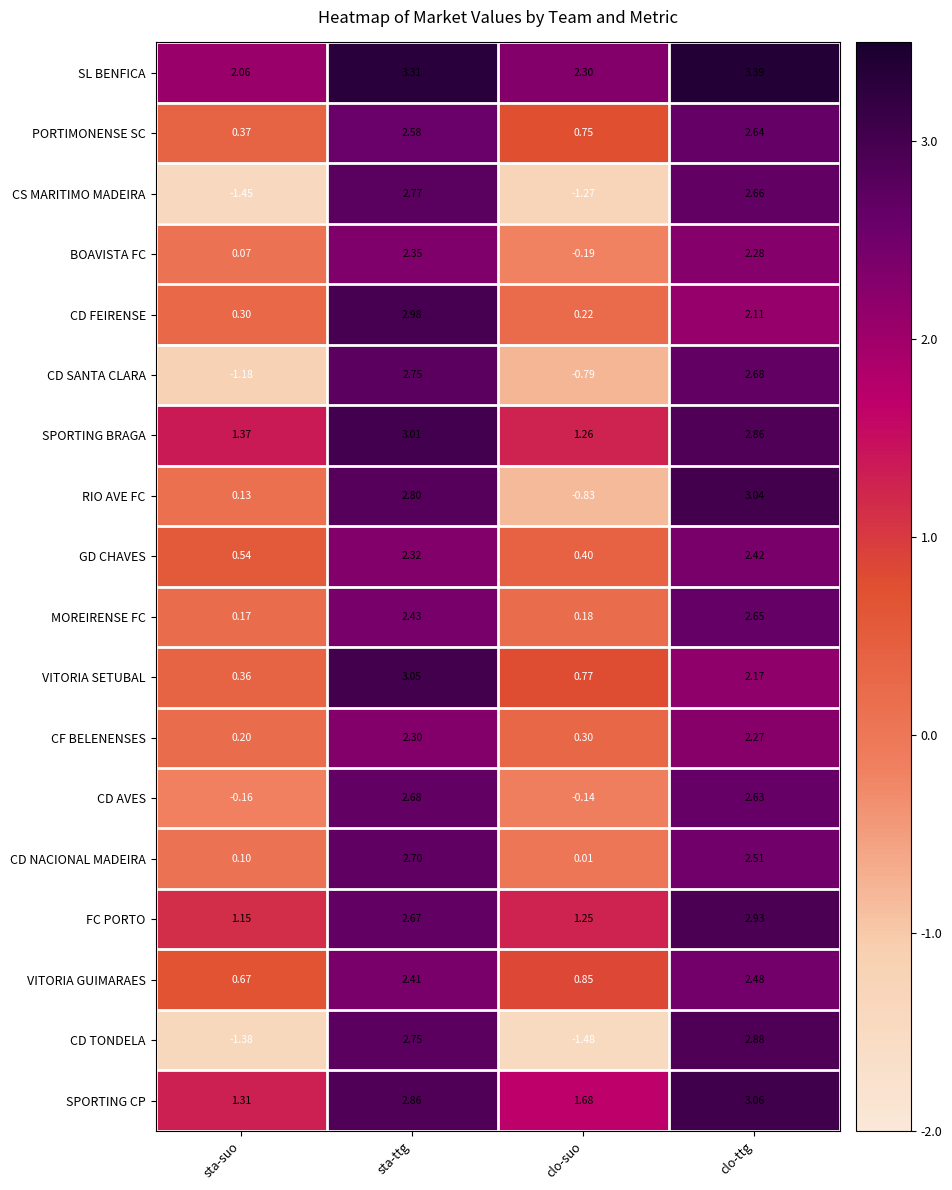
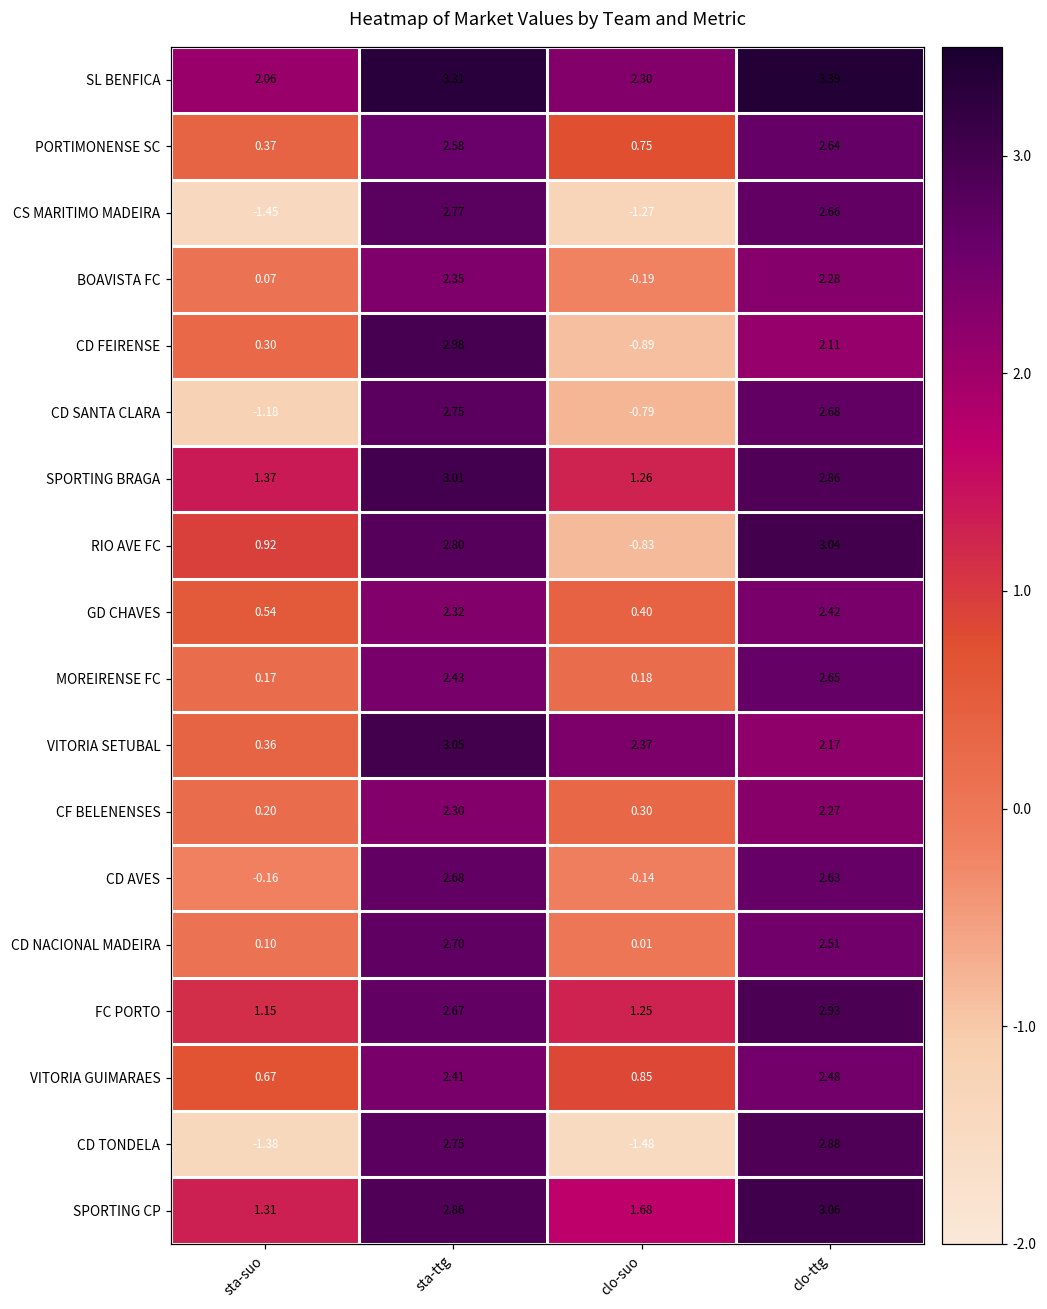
CD FEIRENSE, clo-suo: 0.22 -> -0.89
RIO AVE FC, sta-suo: 0.13 -> 0.92
VITORIA SETUBAL, clo-suo: 0.77 -> 2.37
